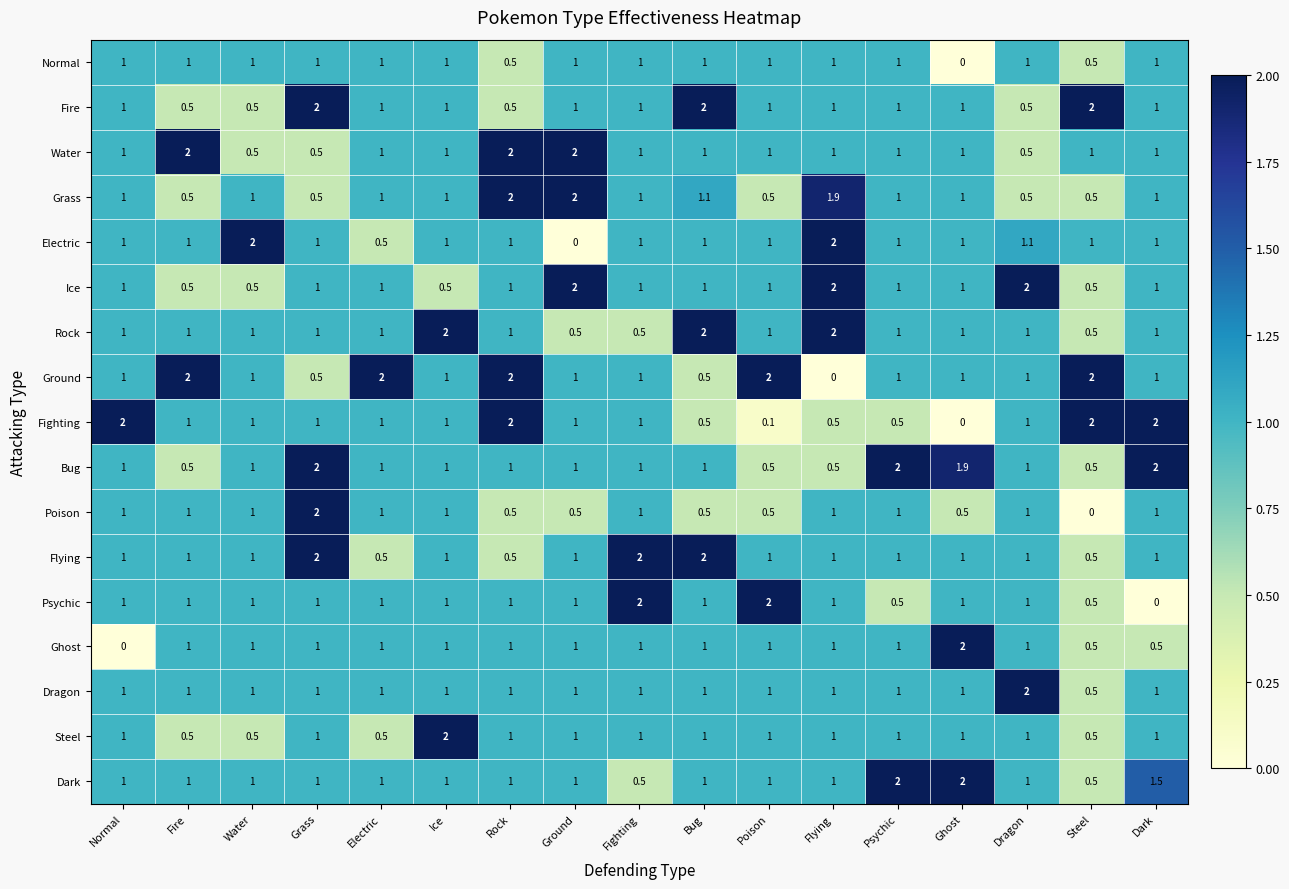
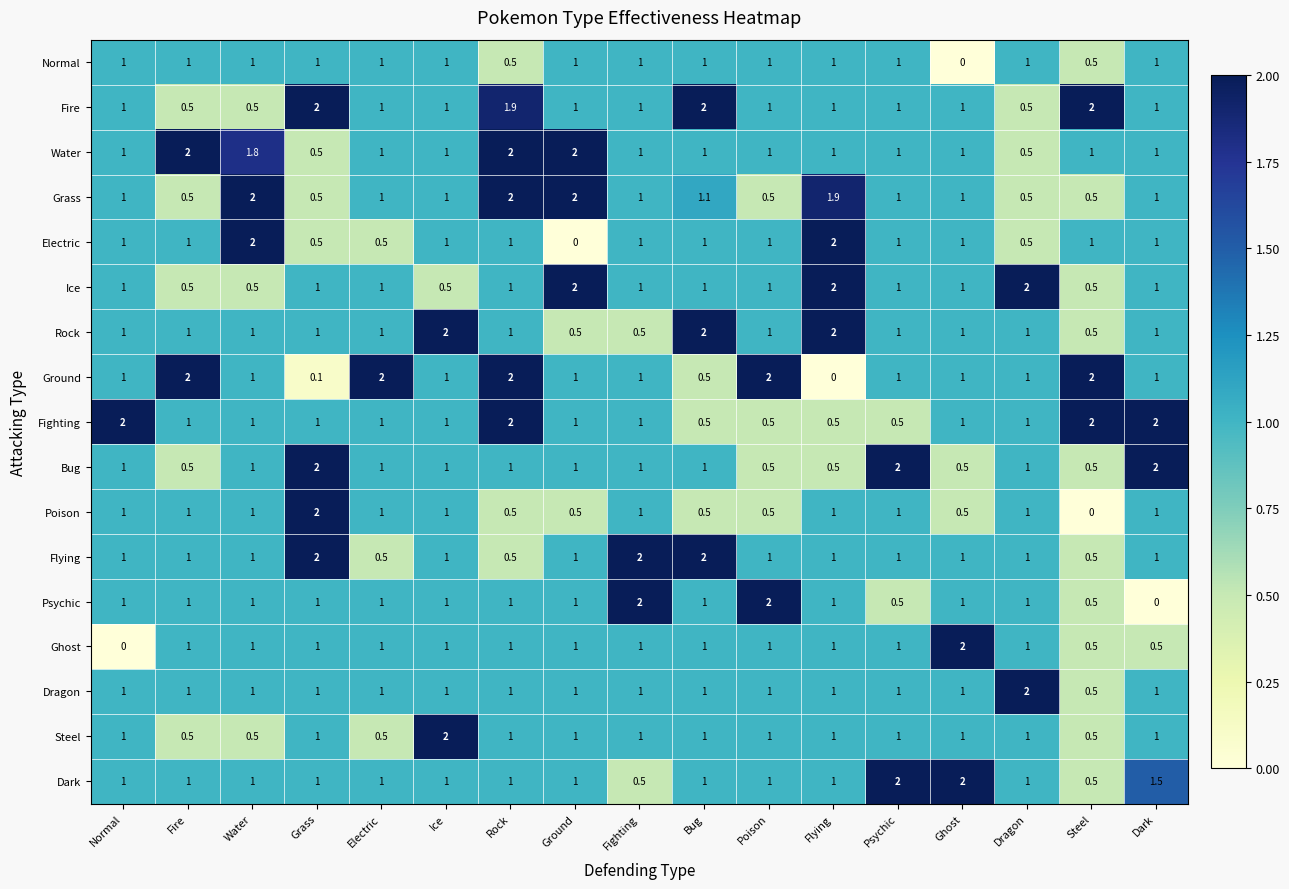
Fire, Rock: 0.5 -> 1.9
Water, Water: 0.5 -> 1.8
Grass, Water: 1 -> 2
Electric, Grass: 1 -> 0.5
Electric, Dragon: 1.1 -> 0.5
Ground, Grass: 0.5 -> 0.1
Fighting, Poison: 0.1 -> 0.5
Fighting, Ghost: 0 -> 1
Bug, Ghost: 1.9 -> 0.5
